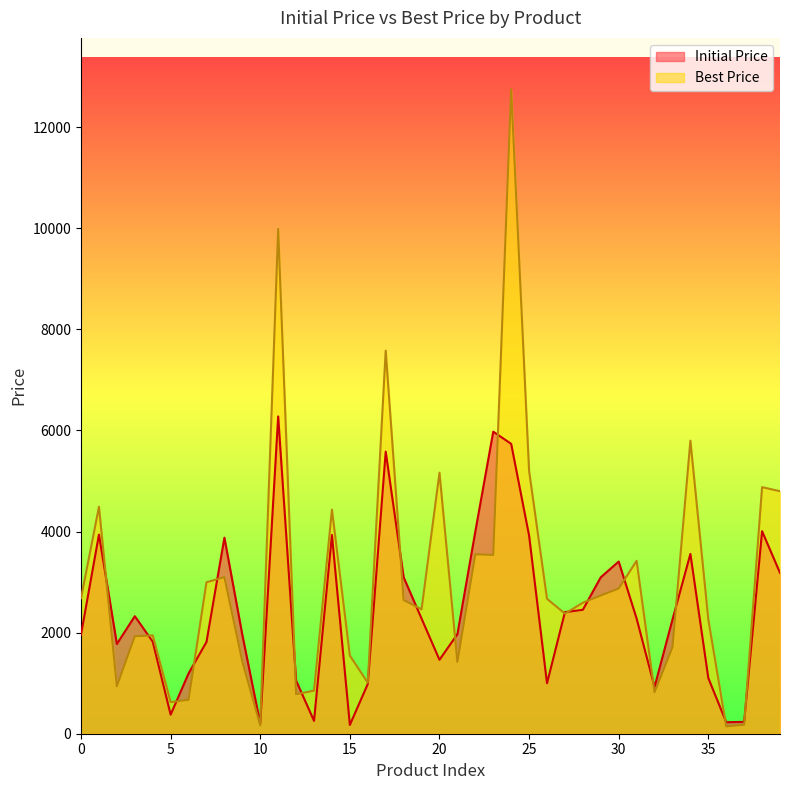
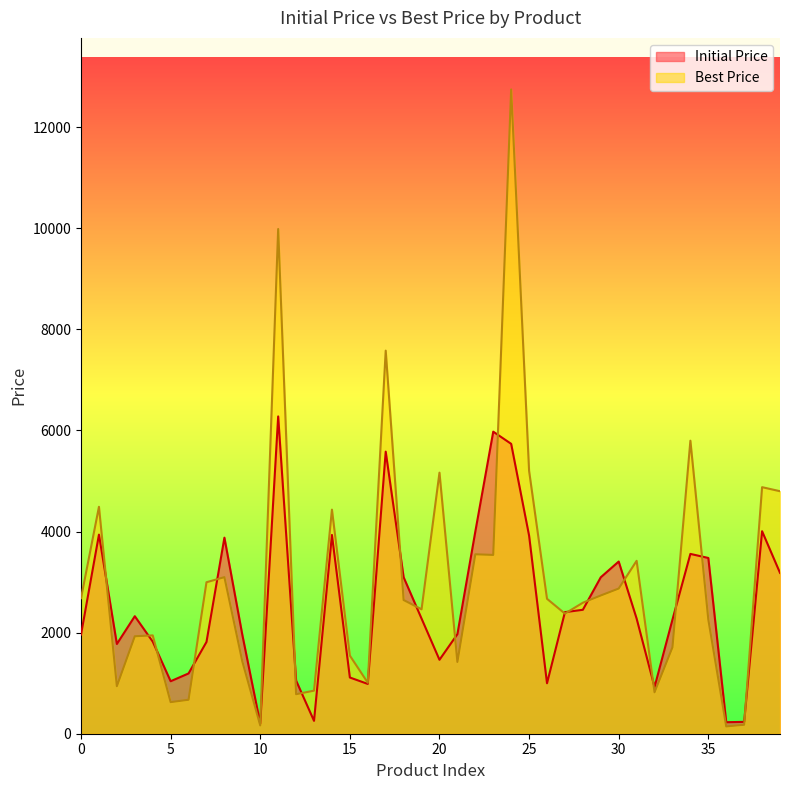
Initial Price, 5: 400 -> 1000
Initial Price, 15: 200 -> 1100
Initial Price, 35: 1100 -> 3500
